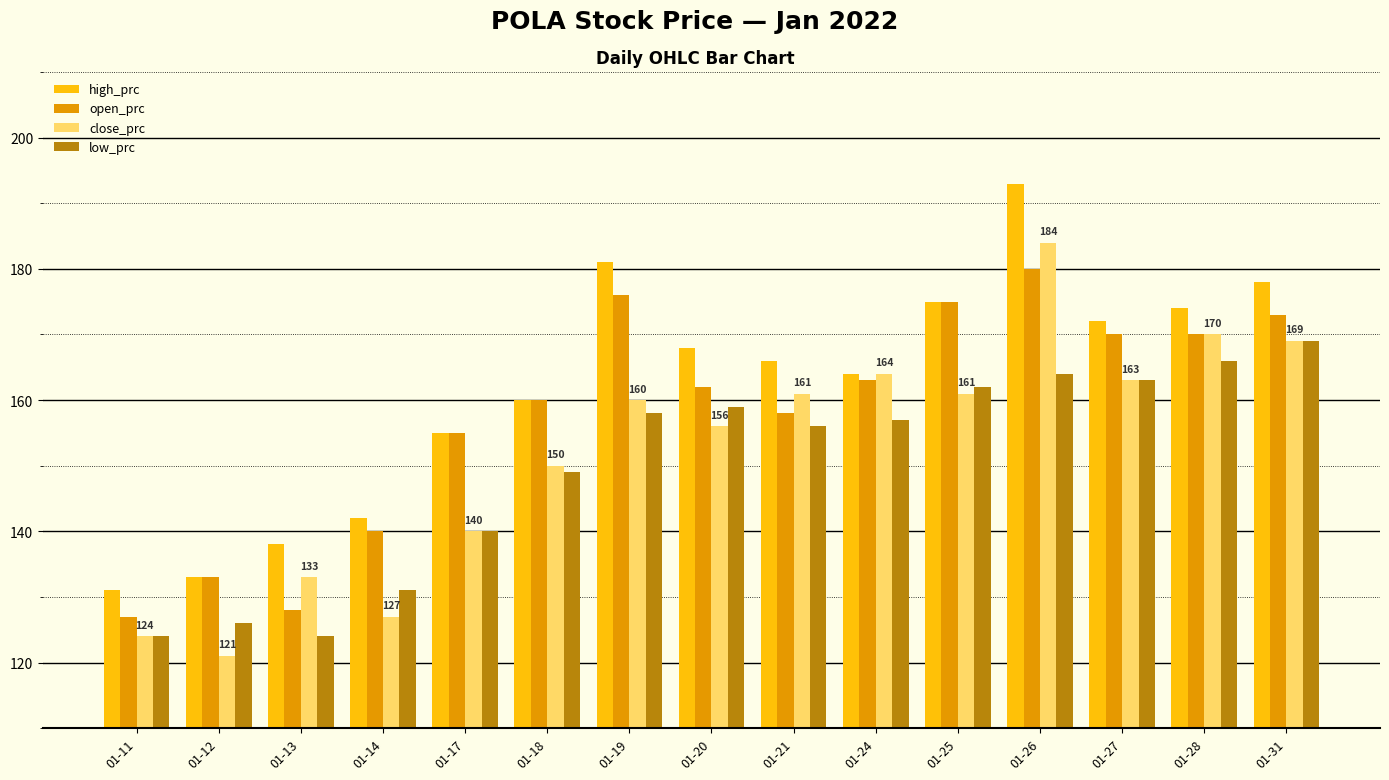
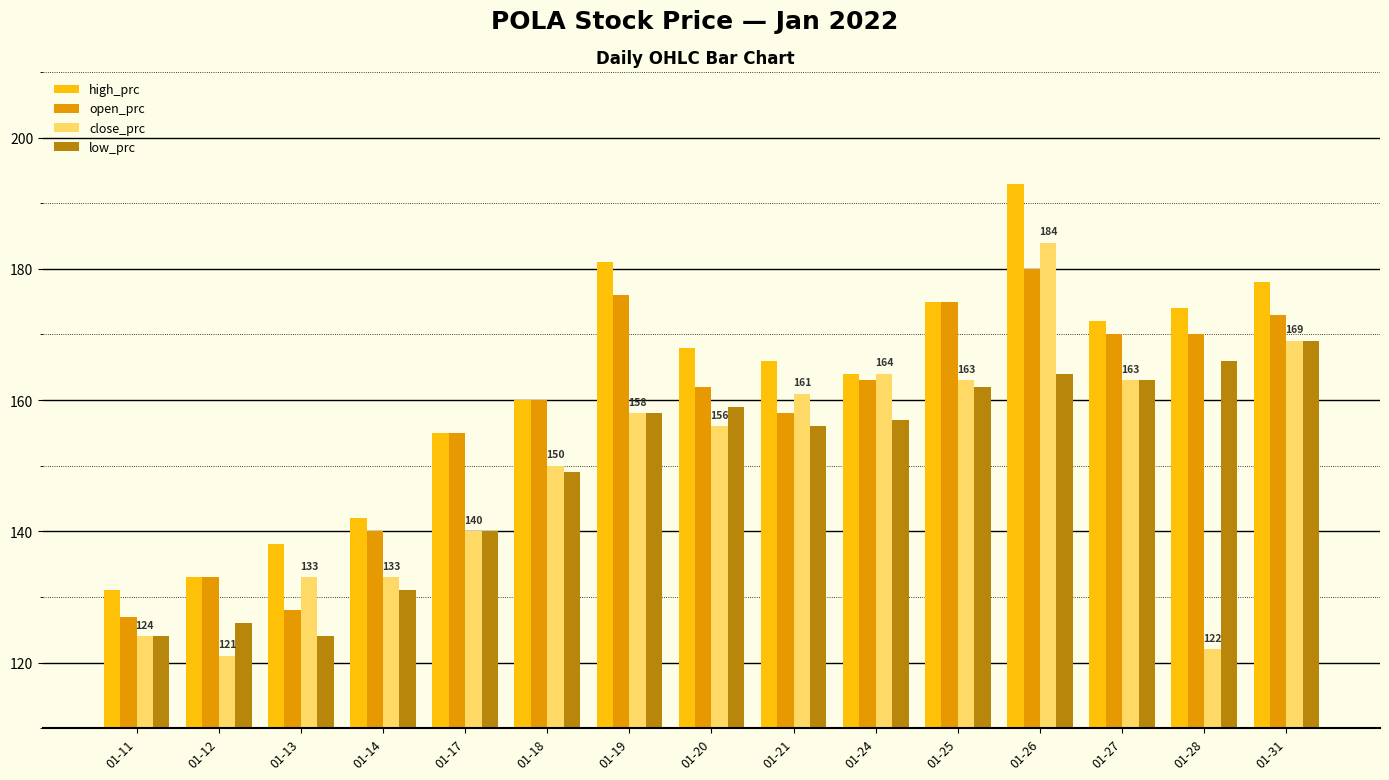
close_prc, 01-14: 127 -> 133
close_prc, 01-19: 160 -> 158
close_prc, 01-25: 161 -> 163
close_prc, 01-28: 170 -> 122
